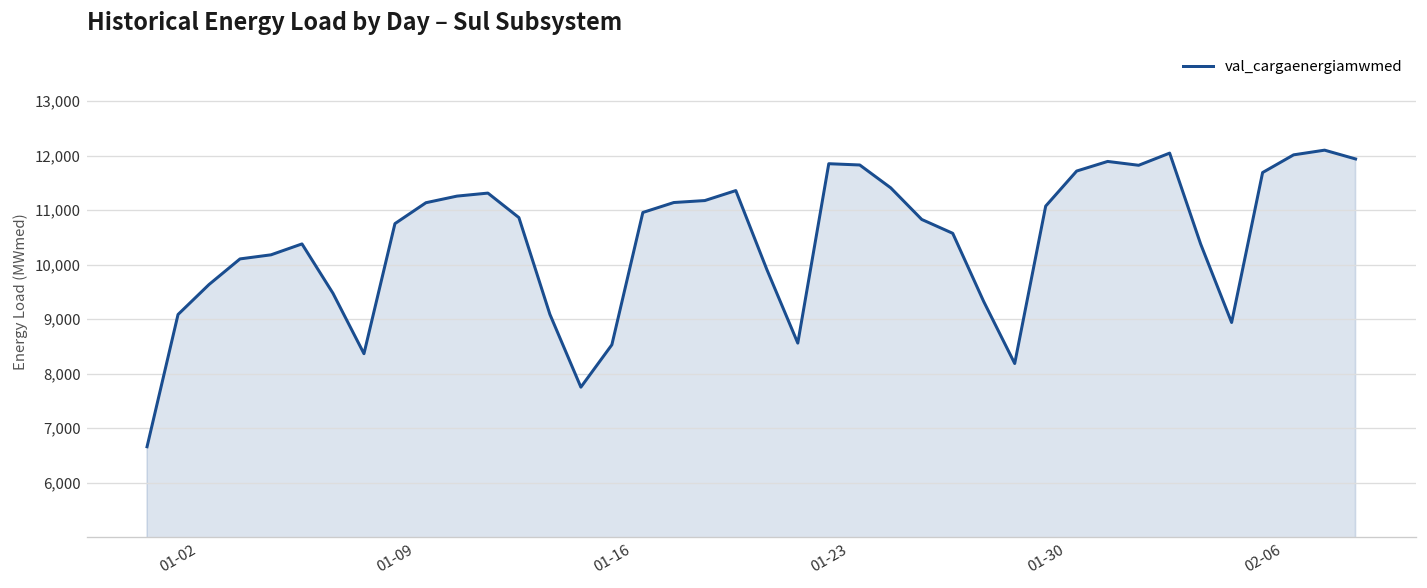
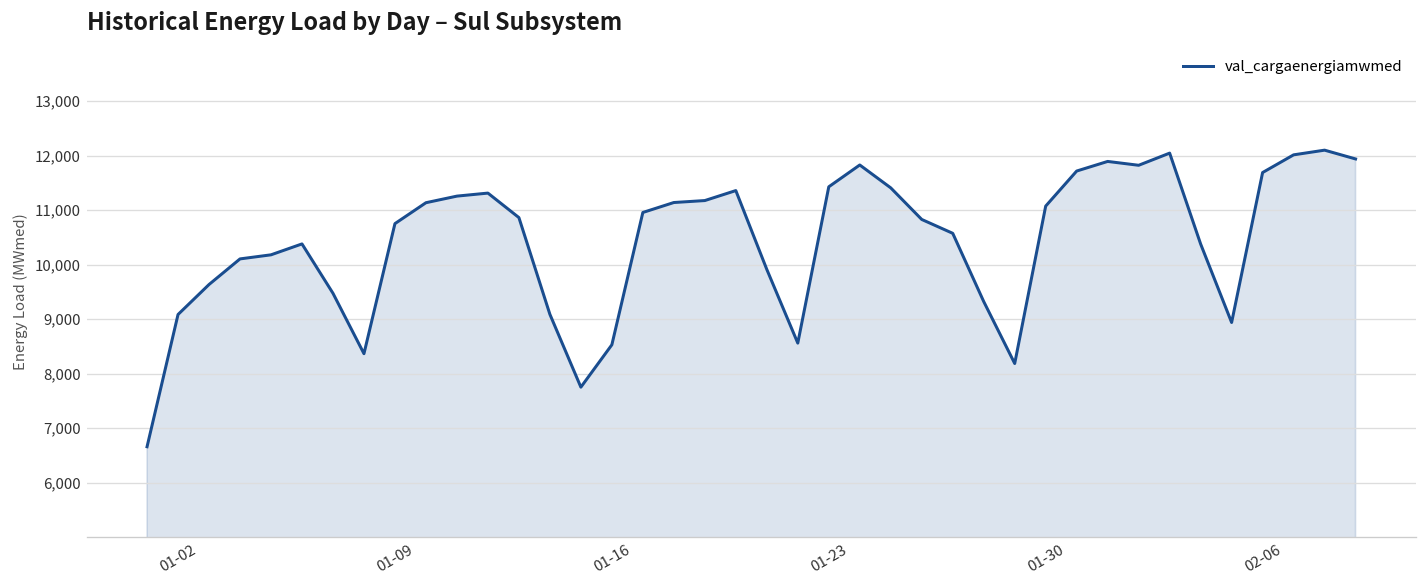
01-23: 11,900 -> 11,400
